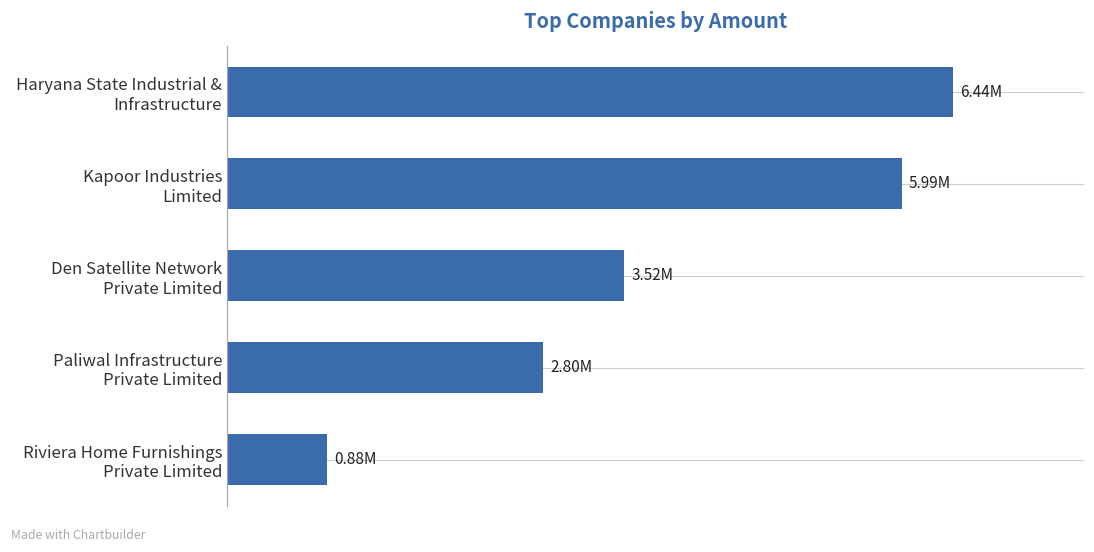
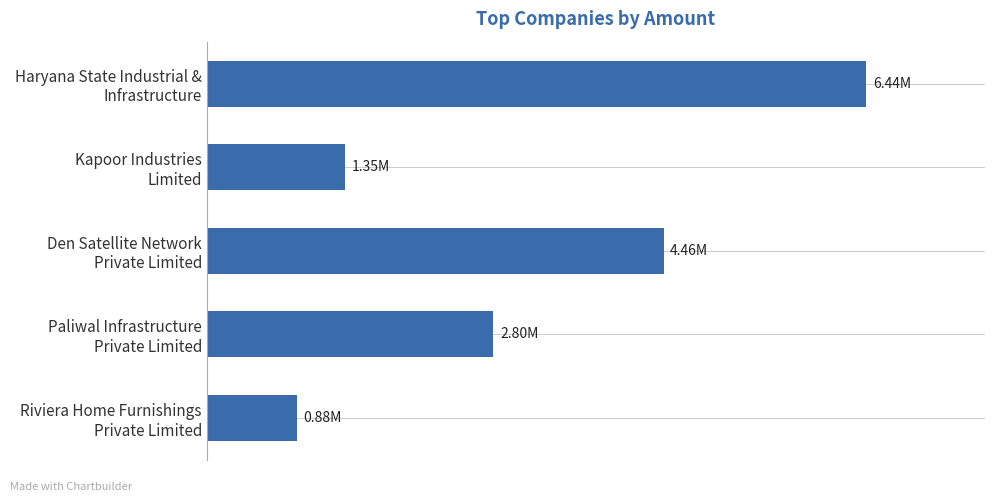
Kapoor Industries Limited: 5.99M -> 1.35M
Den Satellite Network Private Limited: 3.52M -> 4.46M
